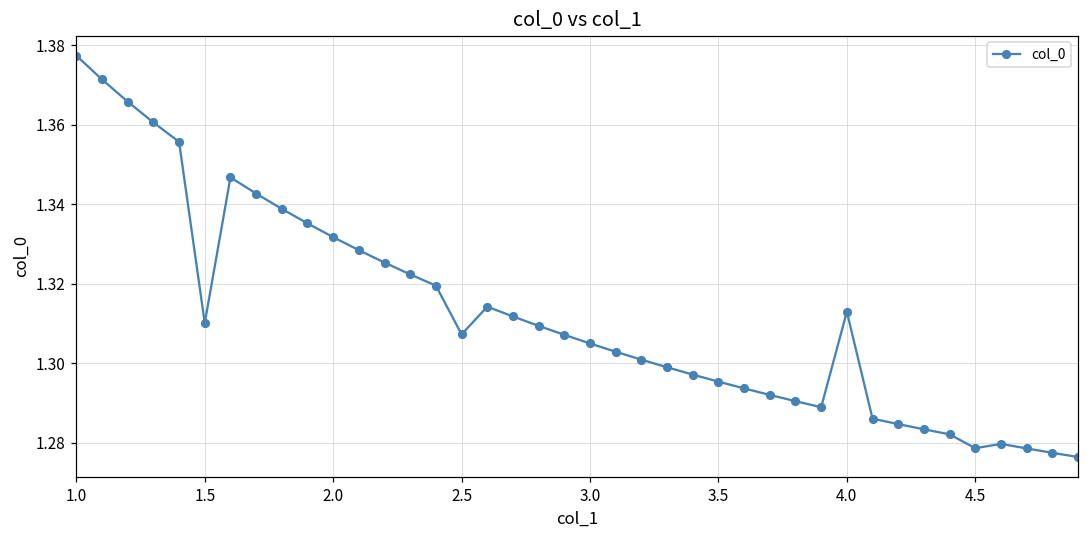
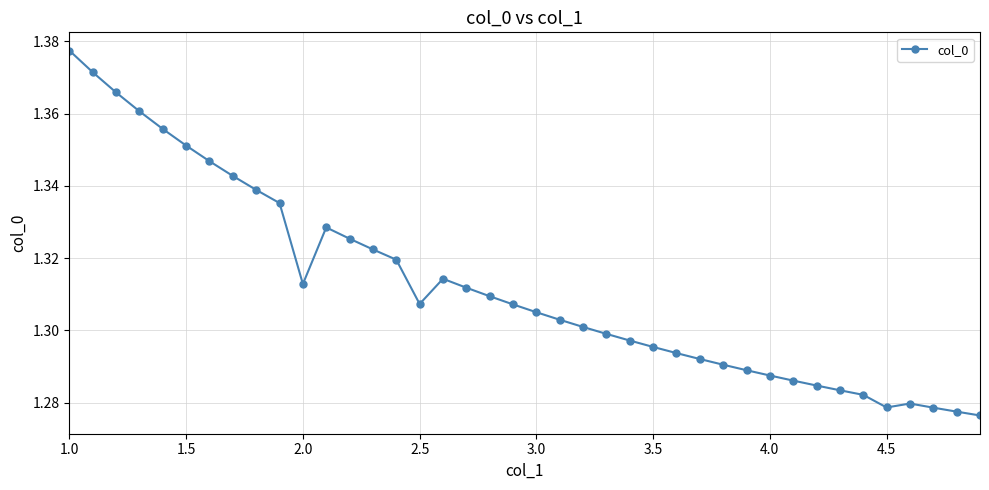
1.5: 1.310 -> 1.351
2.0: 1.332 -> 1.313
4.0: 1.313 -> 1.288
